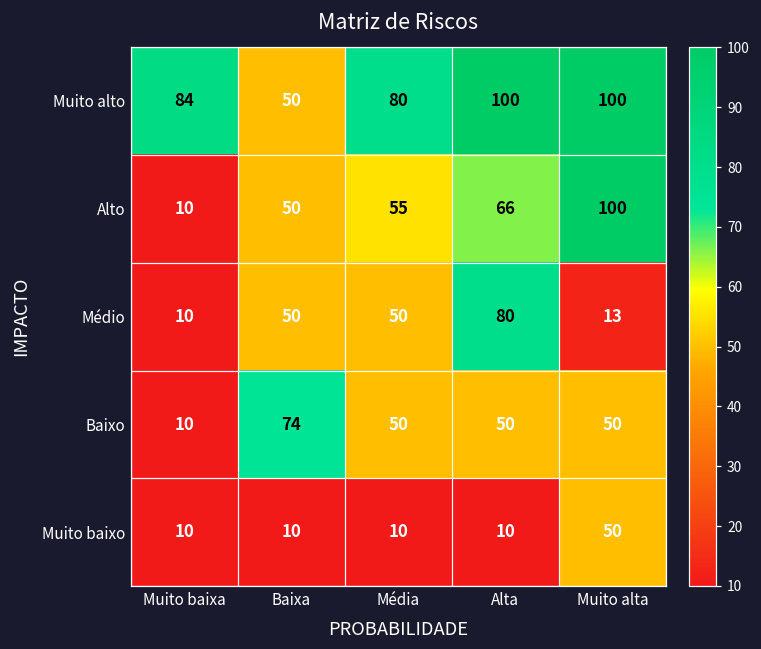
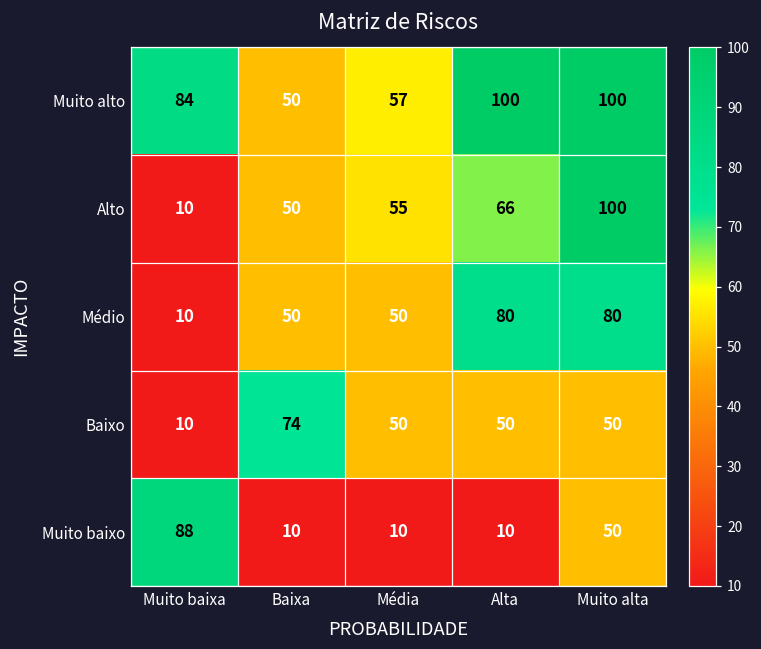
Muito alto, Média: 80 -> 57
Médio, Muito alta: 13 -> 80
Muito baixo, Muito baixa: 10 -> 88
